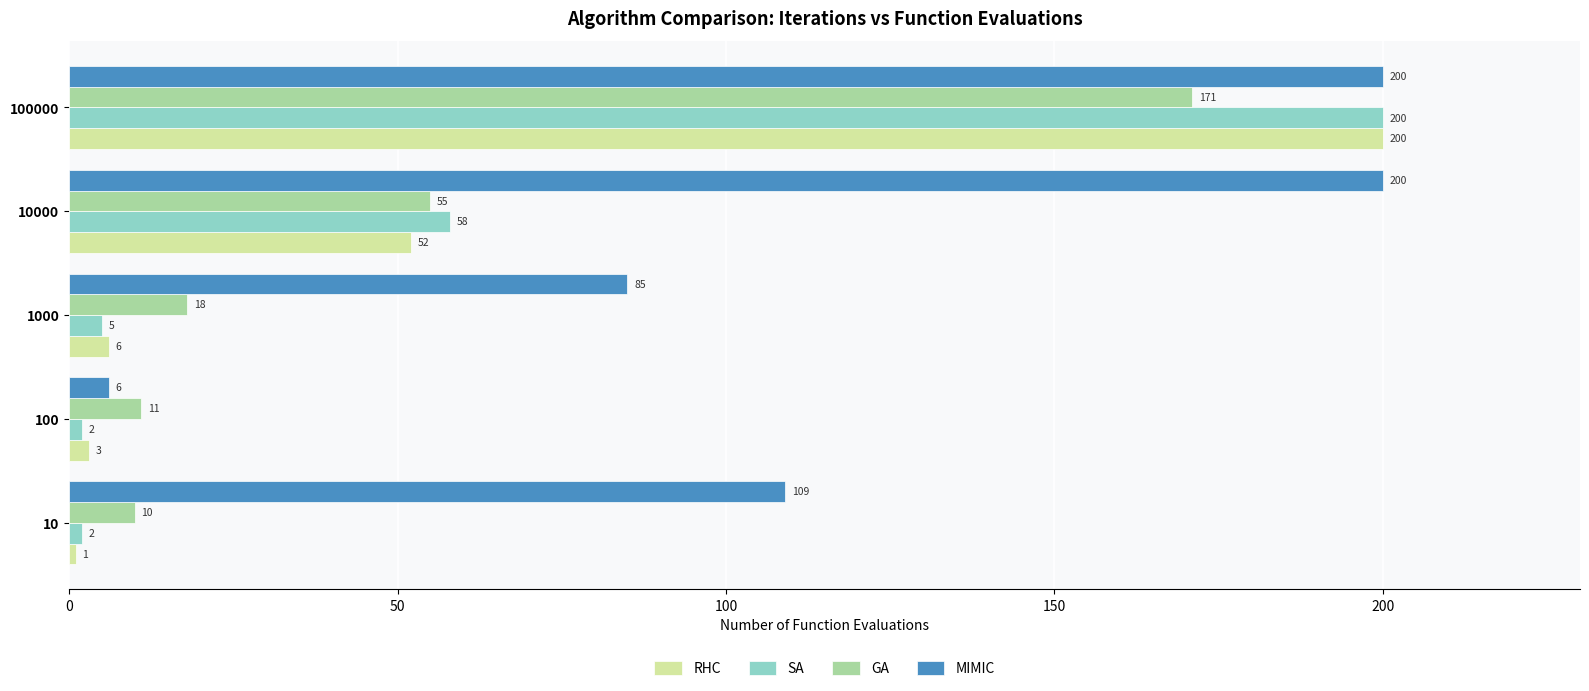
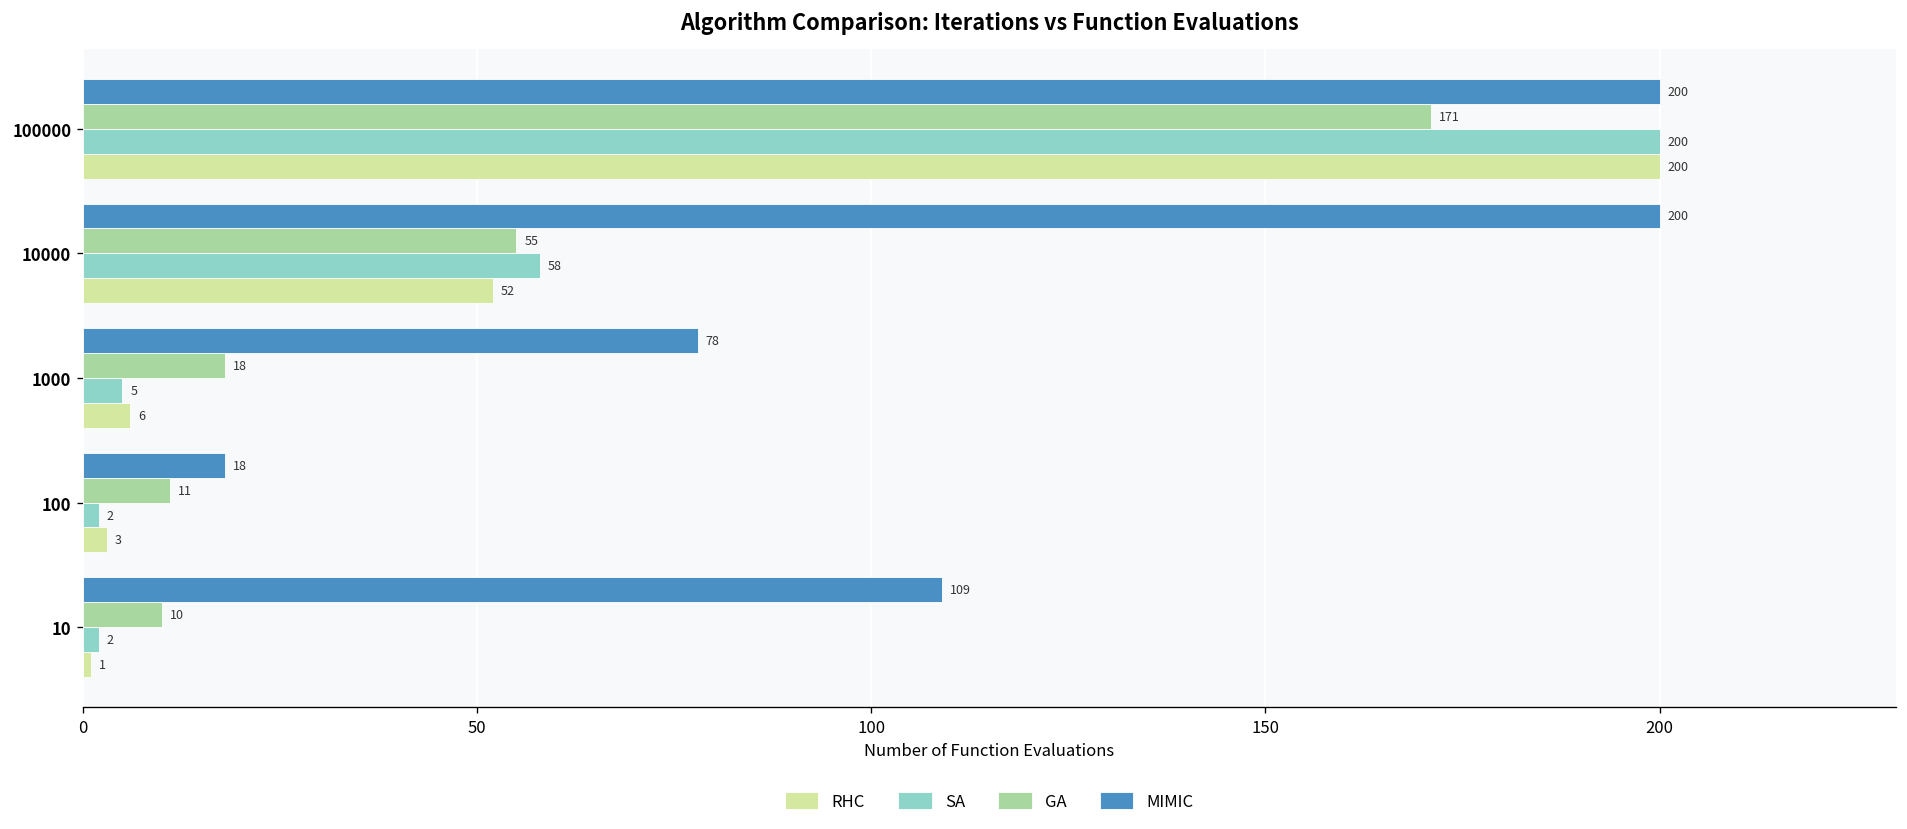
MIMIC, 1000: 85 -> 78
MIMIC, 100: 6 -> 18
